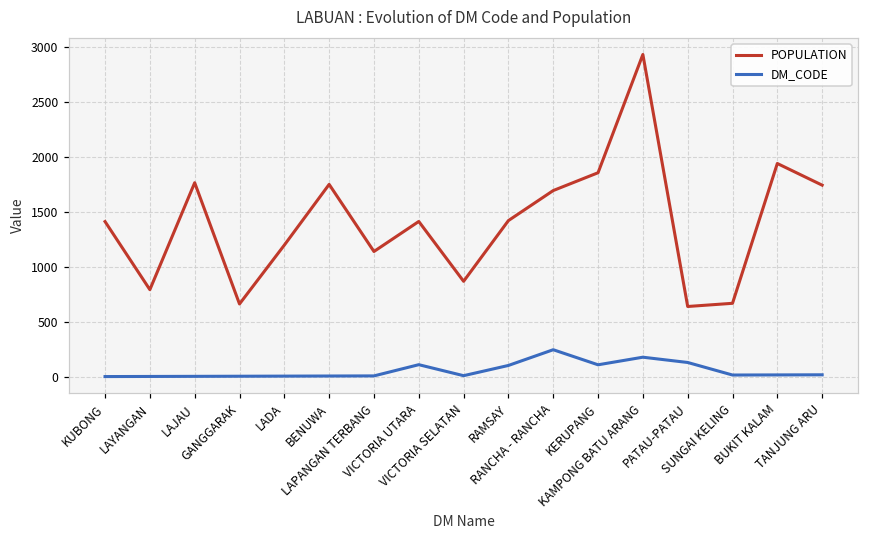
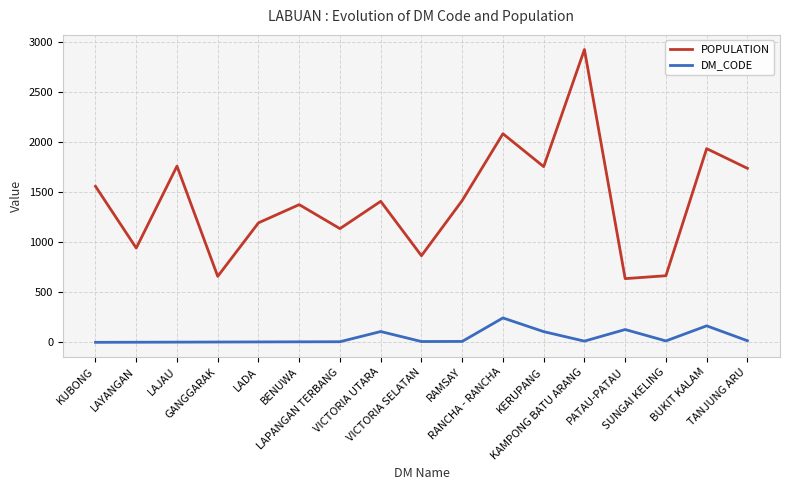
POPULATION, KUBONG: 1410 -> 1560
POPULATION, LAYANGAN: 790 -> 940
POPULATION, BENUWA: 1750 -> 1380
DM_CODE, RAMSAY: 100 -> 10
POPULATION, RANCHA - RANCHA: 1690 -> 2090
POPULATION, KERUPANG: 1850 -> 1760
DM_CODE, KAMPONG BATU ARANG: 180 -> 10
DM_CODE, BUKIT KALAM: 20 -> 170
